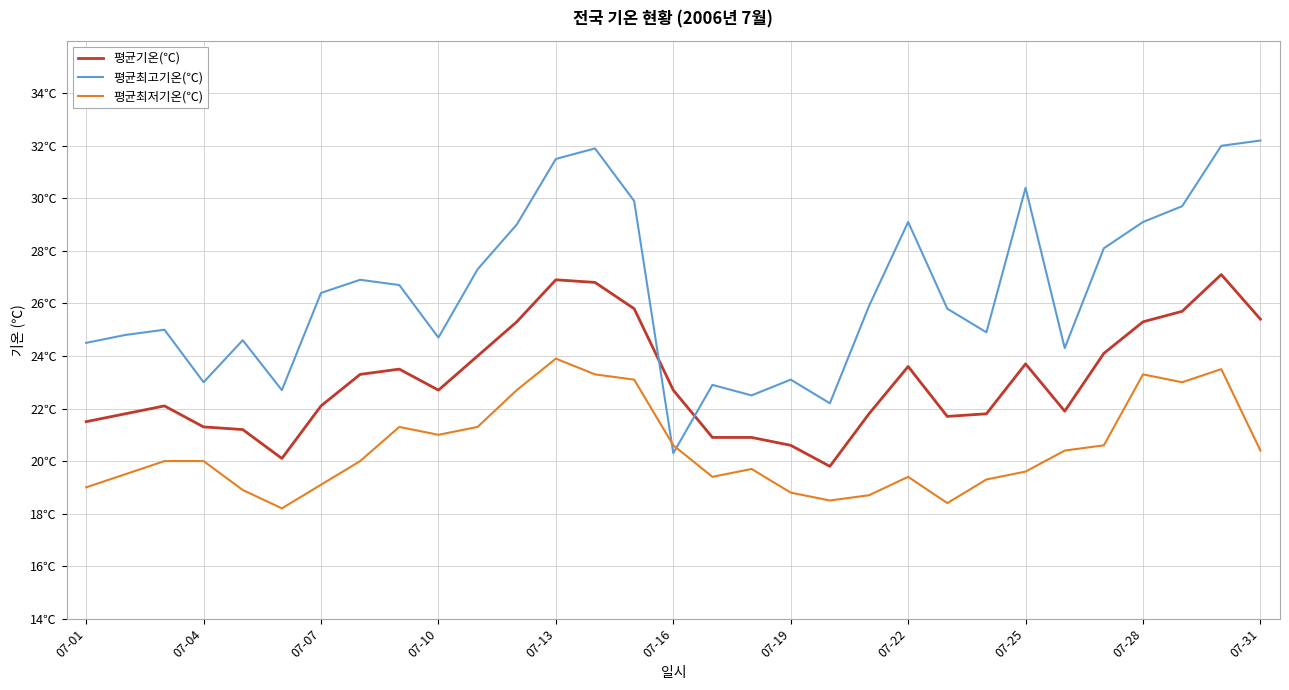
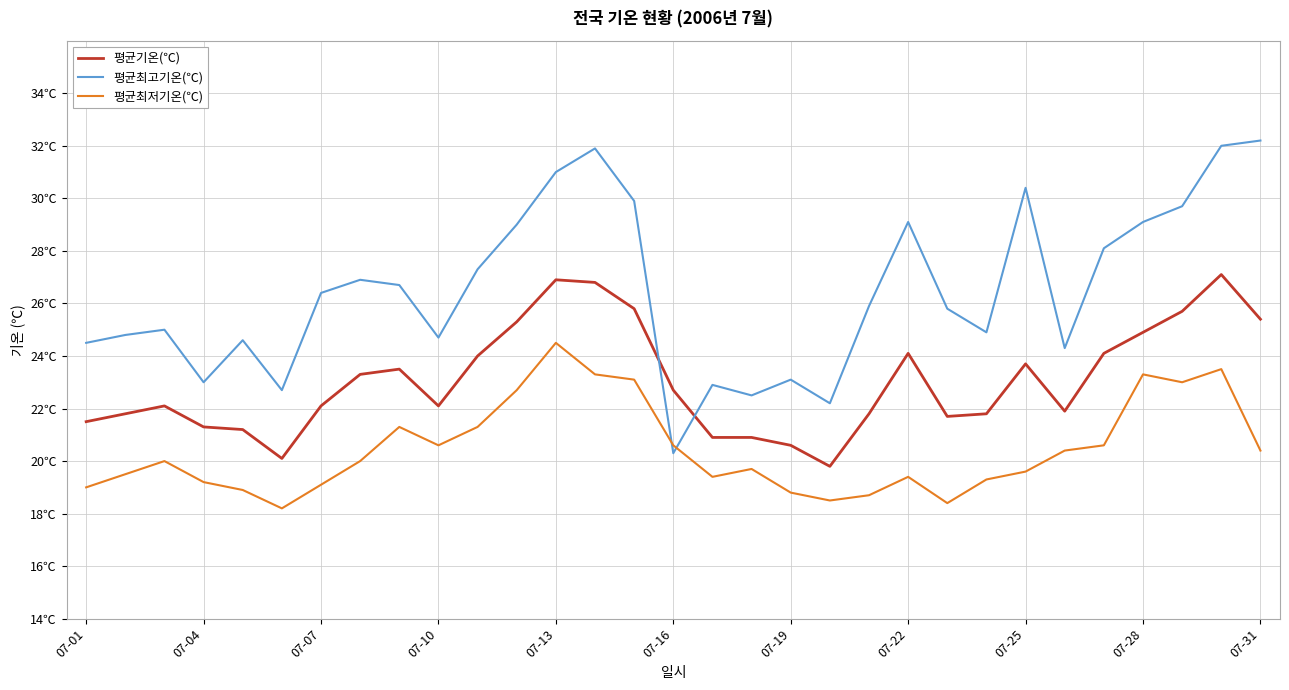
평균최저기온(℃), 07-04: 20.0℃ -> 19.2℃
평균기온(℃), 07-10: 22.7℃ -> 22.1℃
평균최저기온(℃), 07-10: 21.0℃ -> 20.6℃
평균최고기온(℃), 07-13: 31.5℃ -> 31.0℃
평균최저기온(℃), 07-13: 23.9℃ -> 24.5℃
평균기온(℃), 07-22: 23.6℃ -> 24.1℃
평균기온(℃), 07-28: 25.3℃ -> 24.9℃
